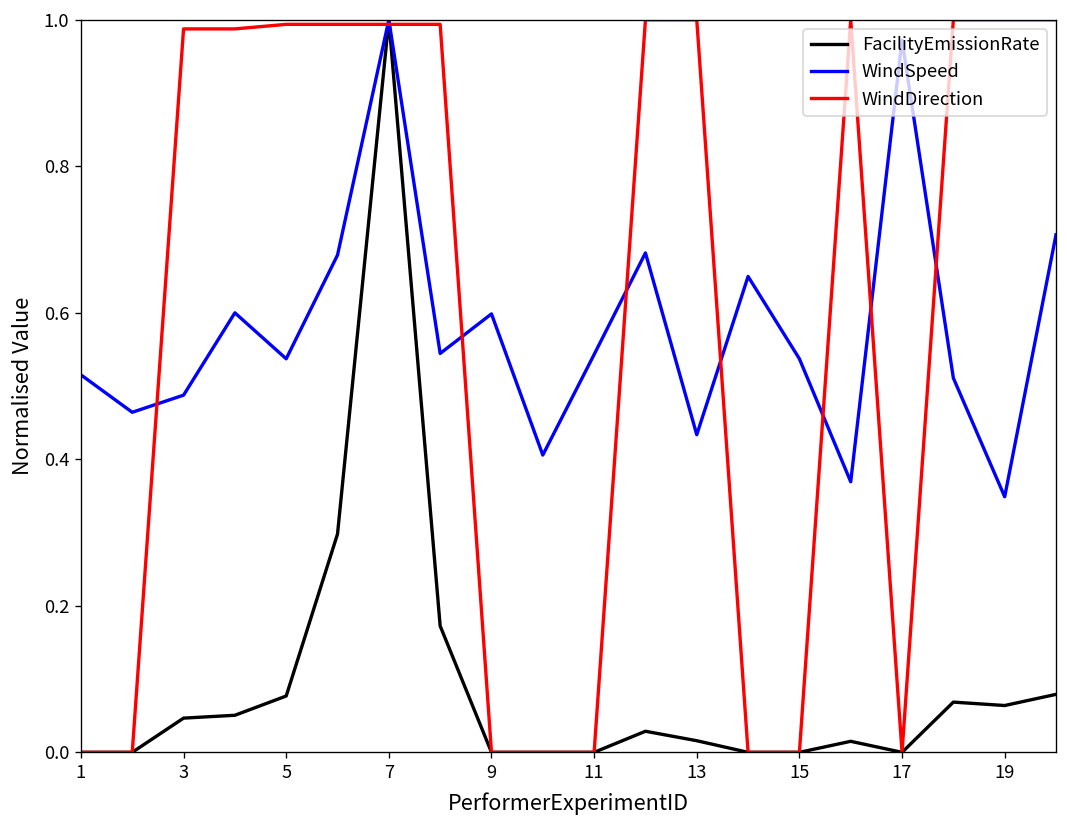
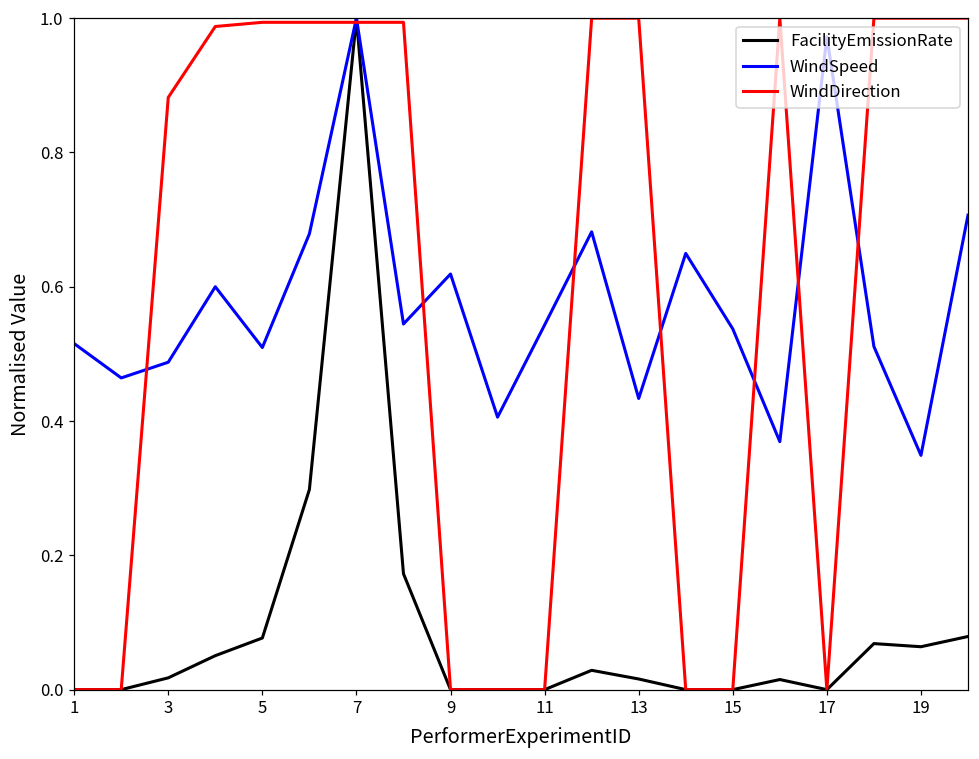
FacilityEmissionRate, 3: 0.05 -> 0.02
WindDirection, 3: 0.99 -> 0.88
WindSpeed, 5: 0.54 -> 0.51
WindSpeed, 9: 0.60 -> 0.62
